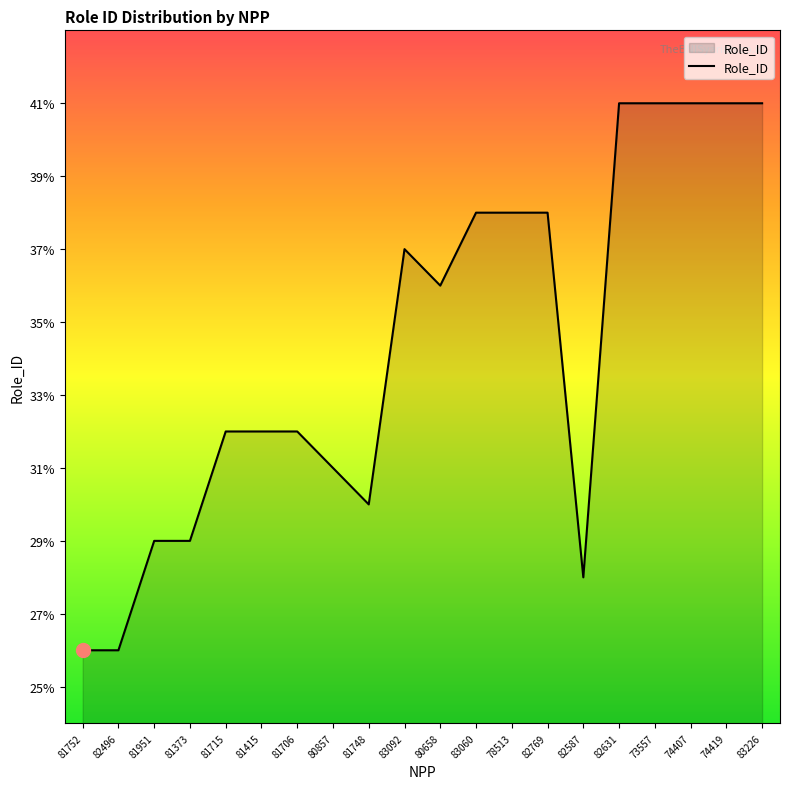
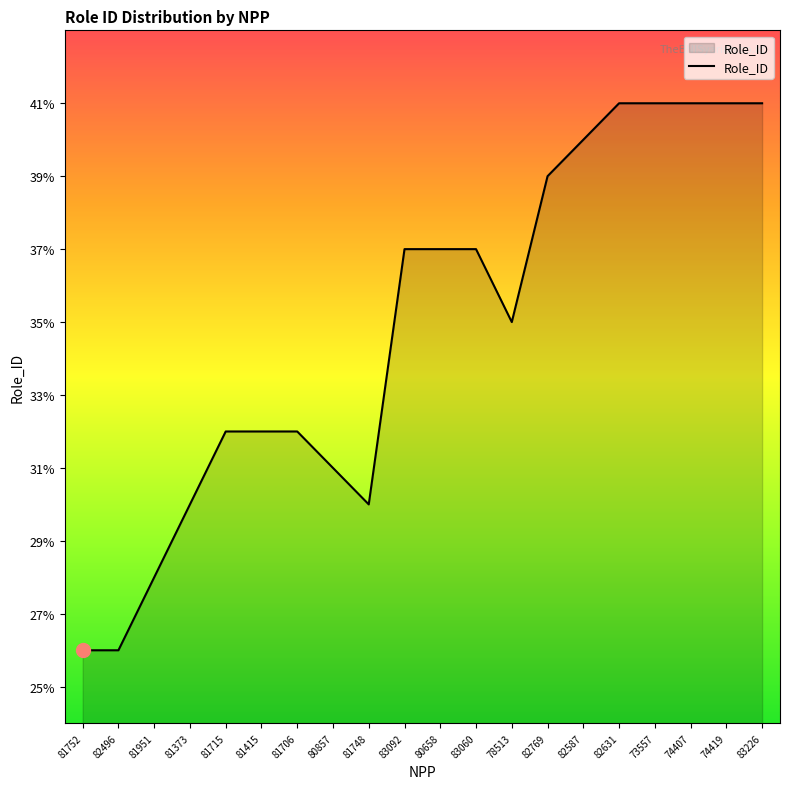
Role_ID, 81951: 29% -> 28%
Role_ID, 81373: 29% -> 30%
Role_ID, 80658: 36% -> 37%
Role_ID, 83060: 38% -> 37%
Role_ID, 78513: 38% -> 35%
Role_ID, 82769: 38% -> 39%
Role_ID, 82587: 28% -> 40%
